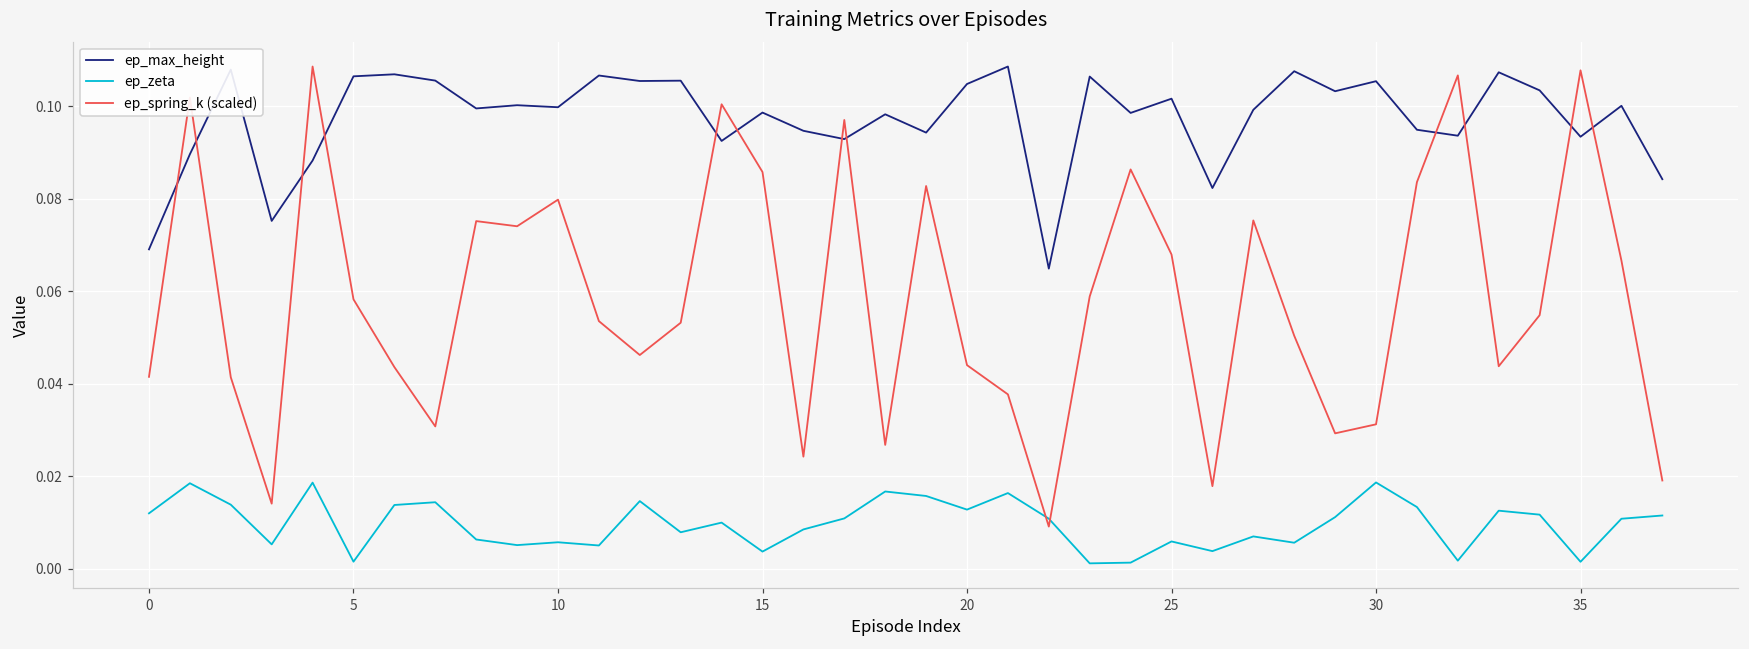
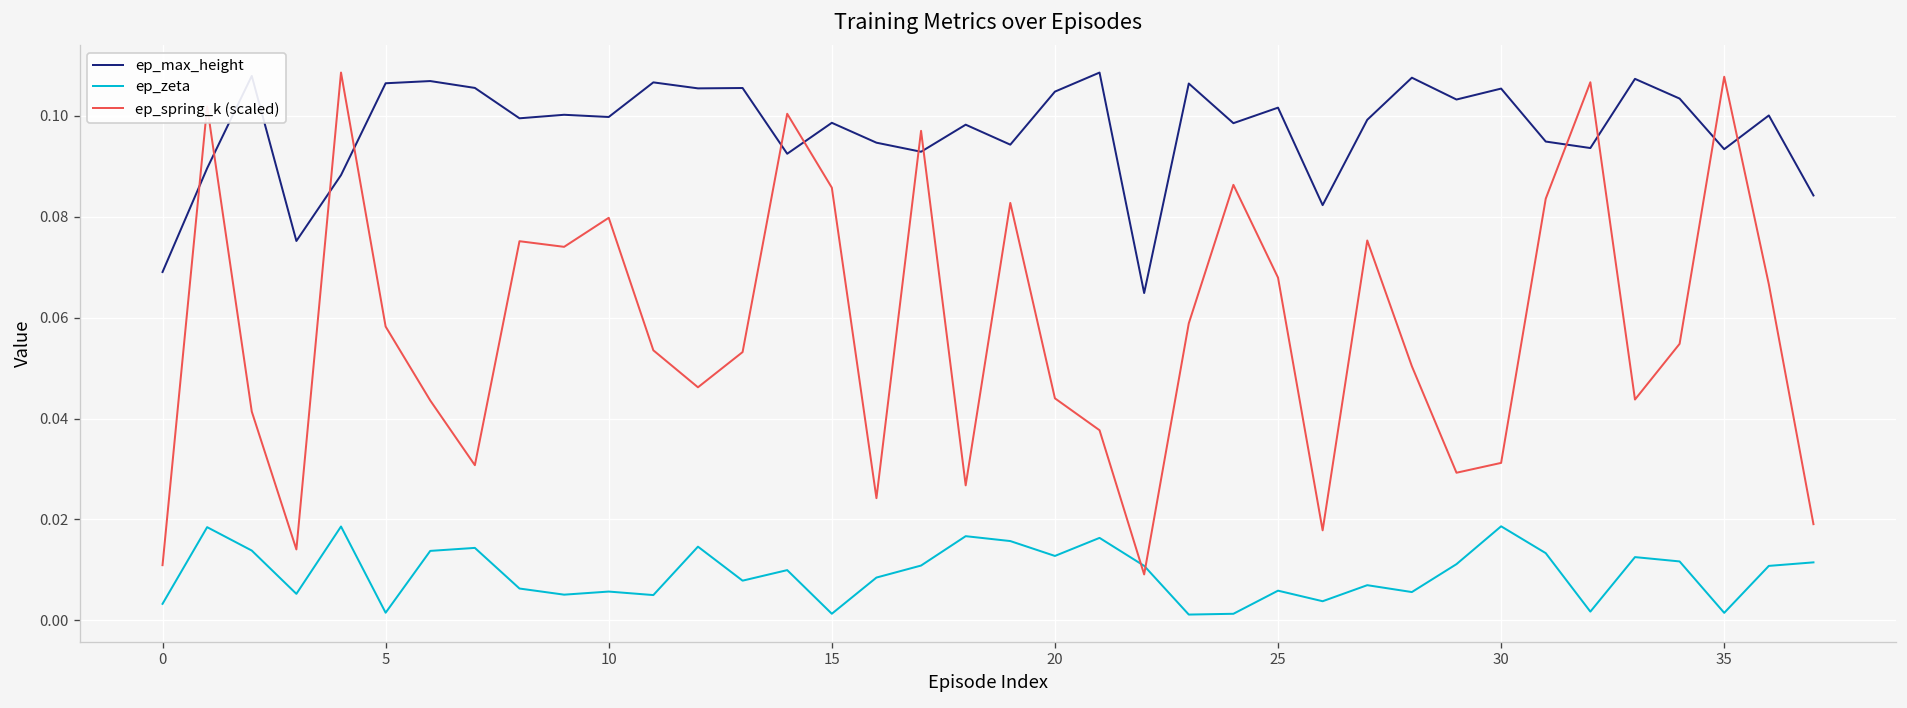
ep_zeta, 0: 0.012 -> 0.003
ep_spring_k (scaled), 0: 0.041 -> 0.011
ep_zeta, 15: 0.004 -> 0.001
